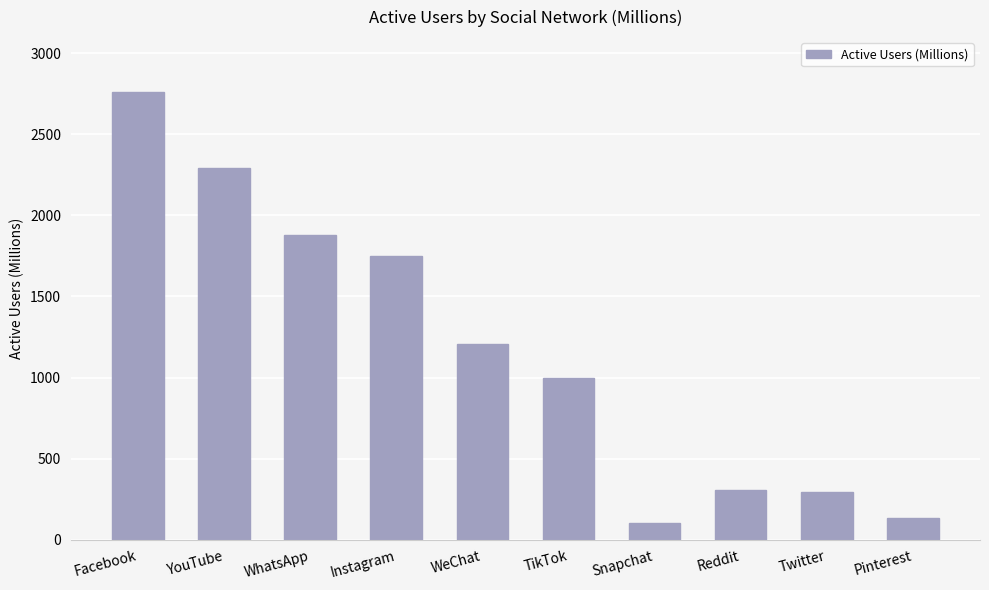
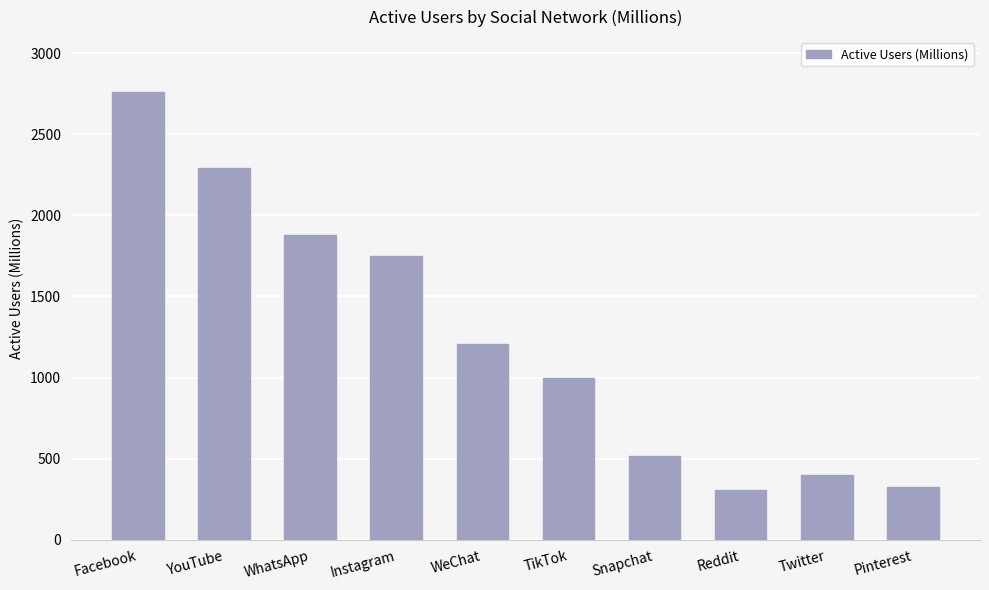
Snapchat: 100 -> 510
Twitter: 290 -> 400
Pinterest: 140 -> 320
